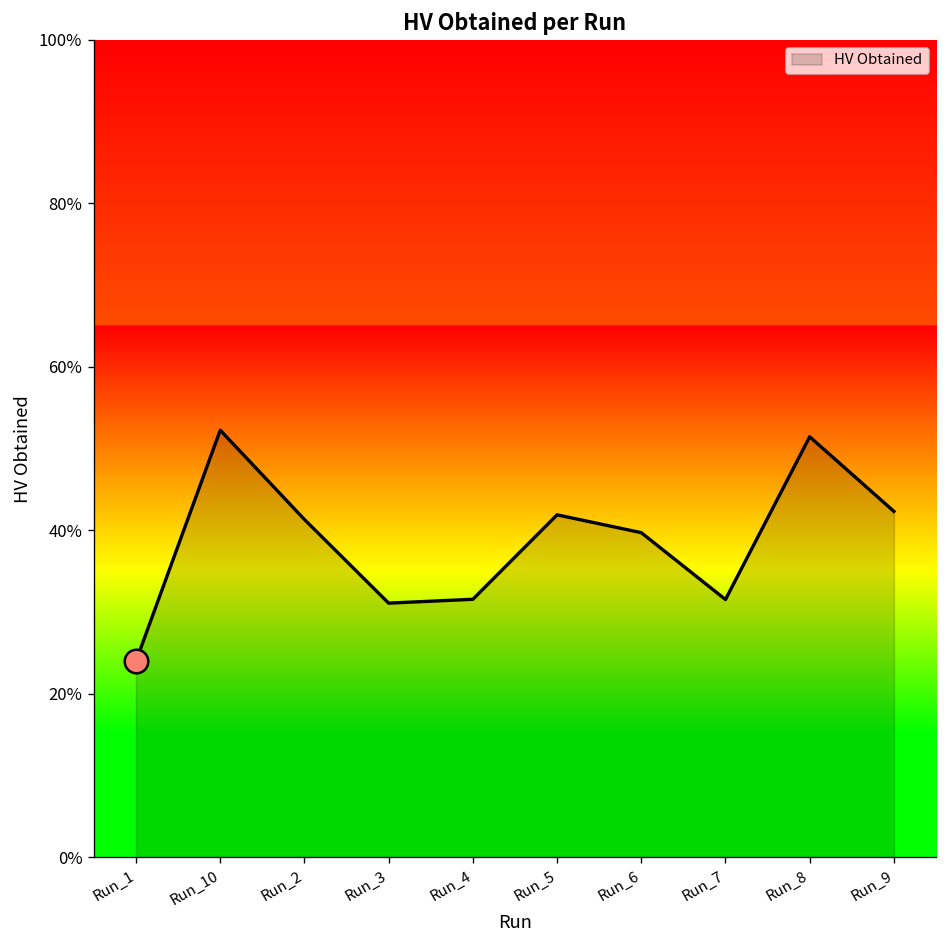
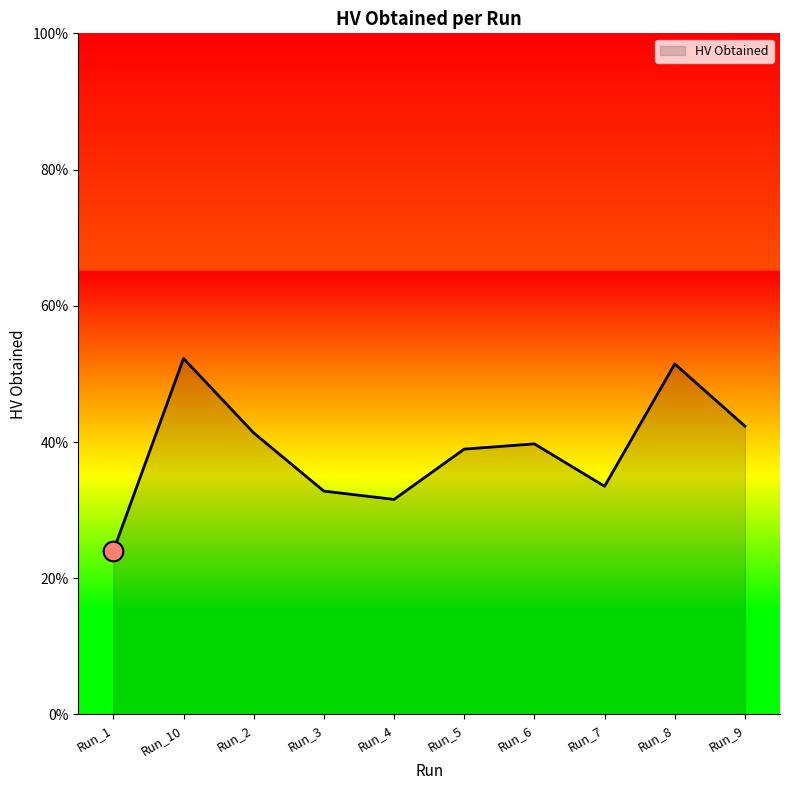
HV Obtained, Run_3: 31% -> 33%
HV Obtained, Run_5: 42% -> 39%
HV Obtained, Run_7: 32% -> 34%
